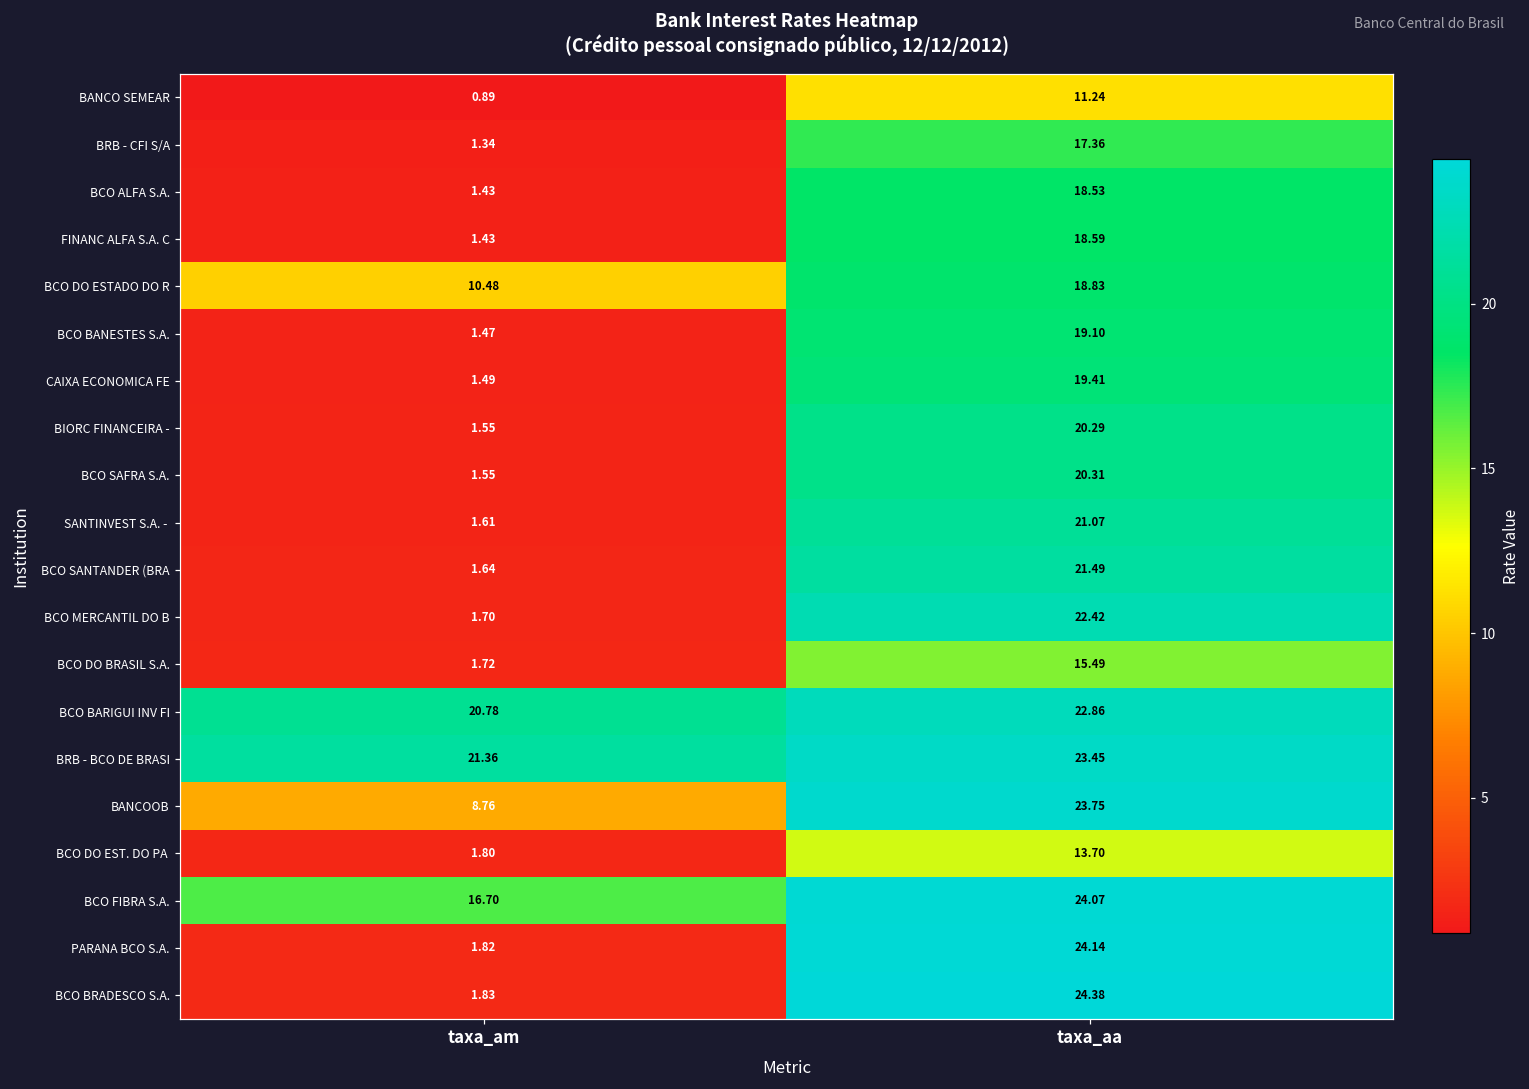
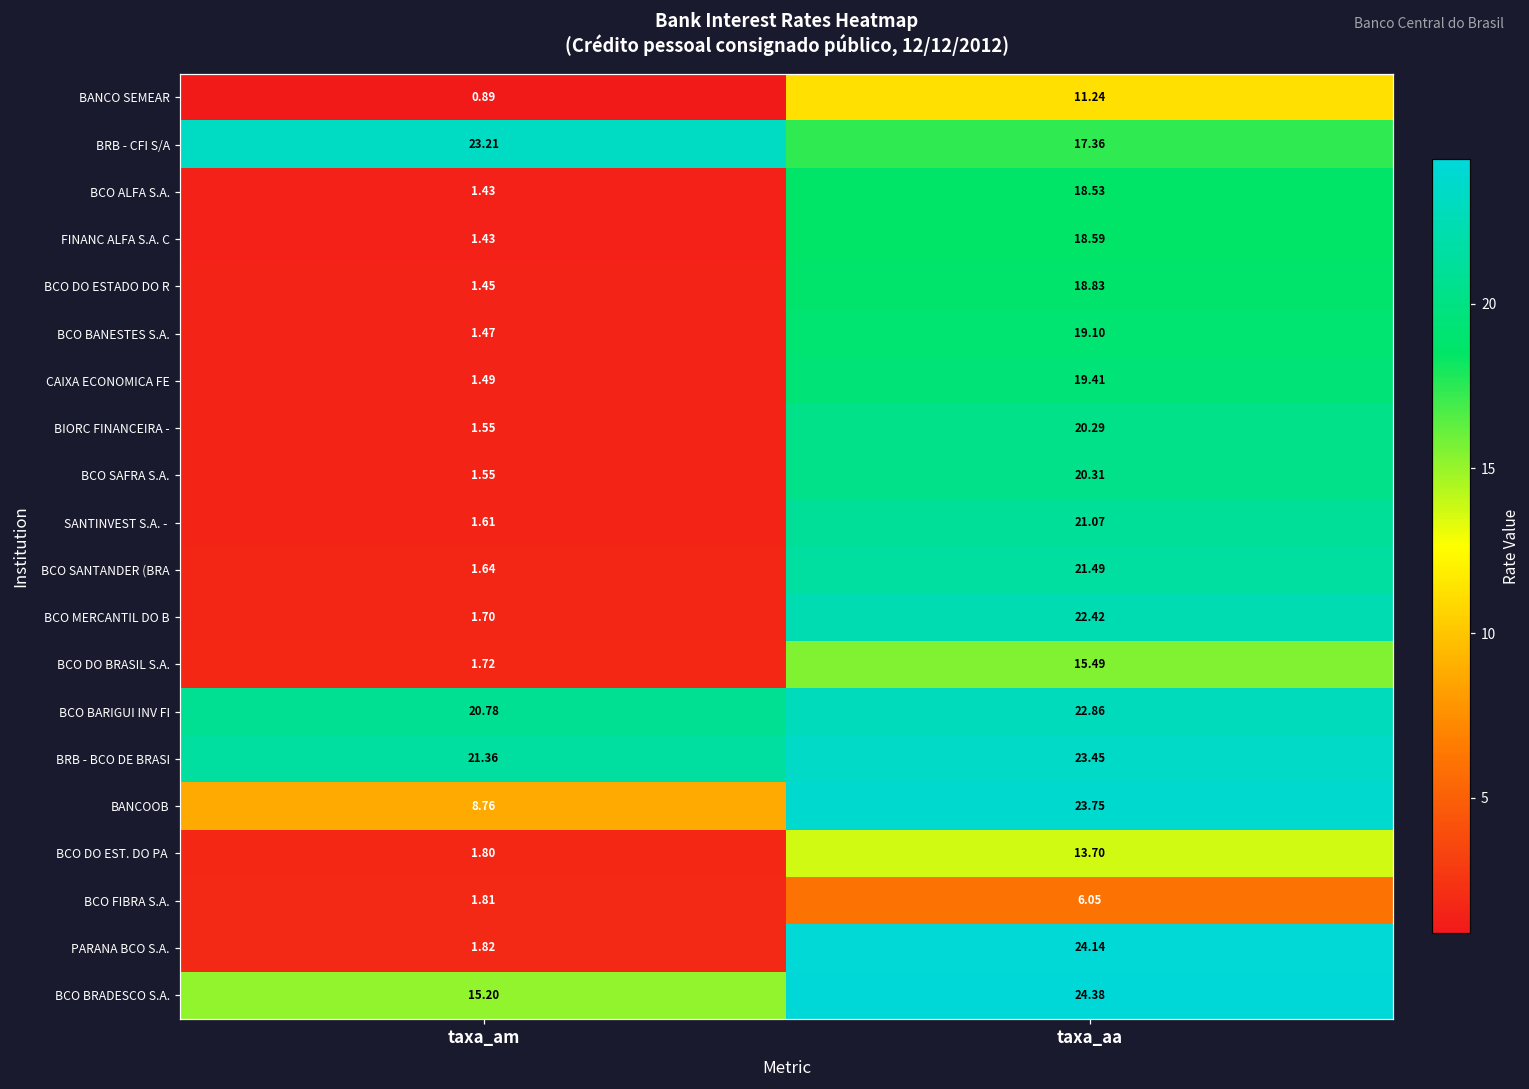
BRB - CFI S/A, taxa_am: 1.34 -> 23.21
BCO DO ESTADO DO R, taxa_am: 10.48 -> 1.45
BCO FIBRA S.A., taxa_am: 16.70 -> 1.81
BCO FIBRA S.A., taxa_aa: 24.07 -> 6.05
BCO BRADESCO S.A., taxa_am: 1.83 -> 15.20
